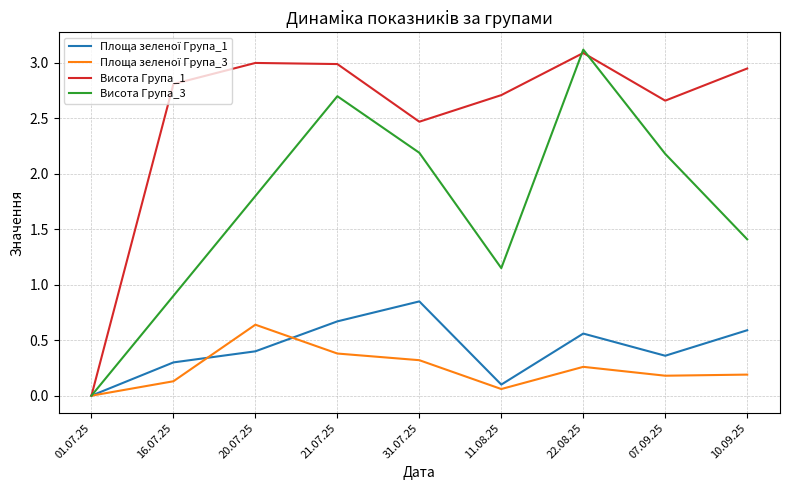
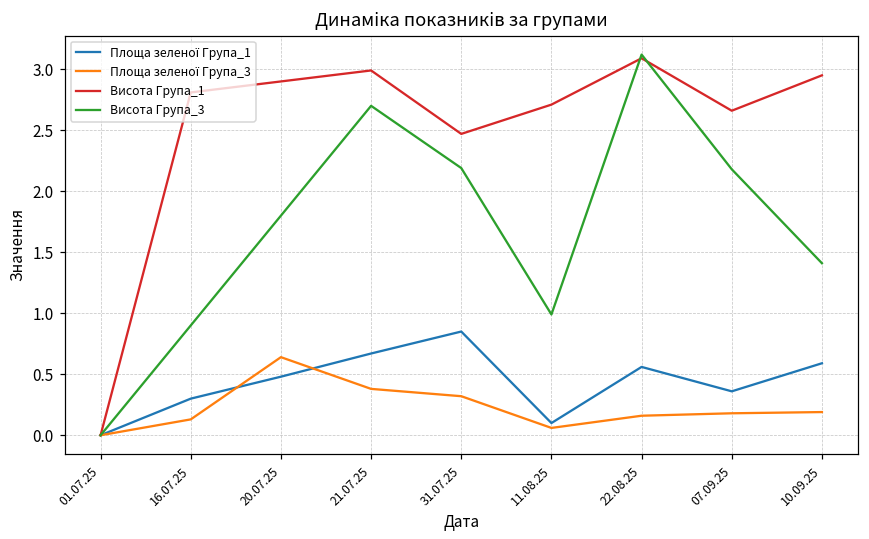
Площа зеленої Група_1, 20.07.25: 0.40 -> 0.48
Висота Група_1, 20.07.25: 3.0 -> 2.9
Висота Група_3, 11.08.25: 1.15 -> 0.99
Площа зеленої Група_3, 22.08.25: 0.26 -> 0.16
